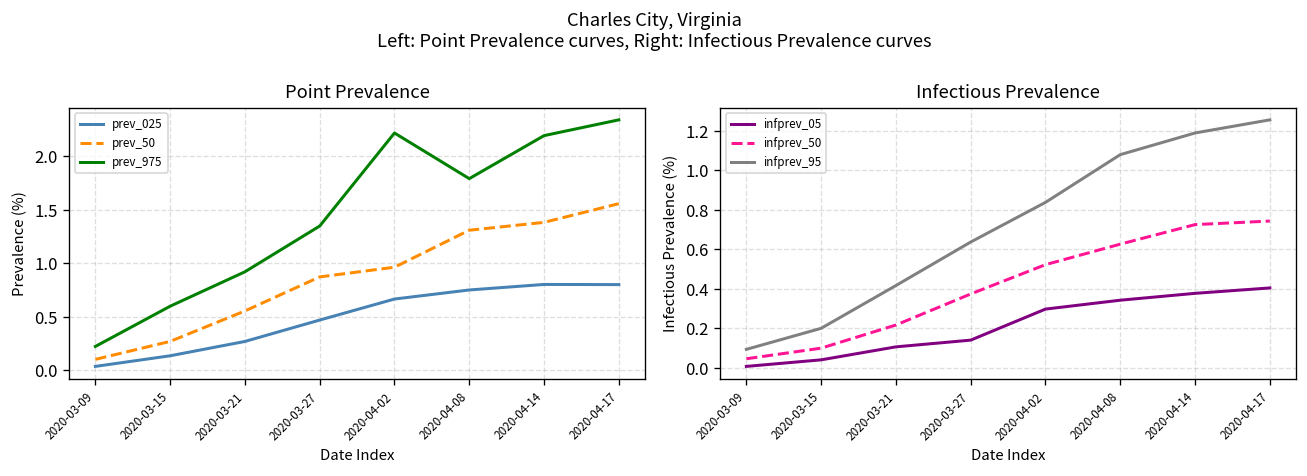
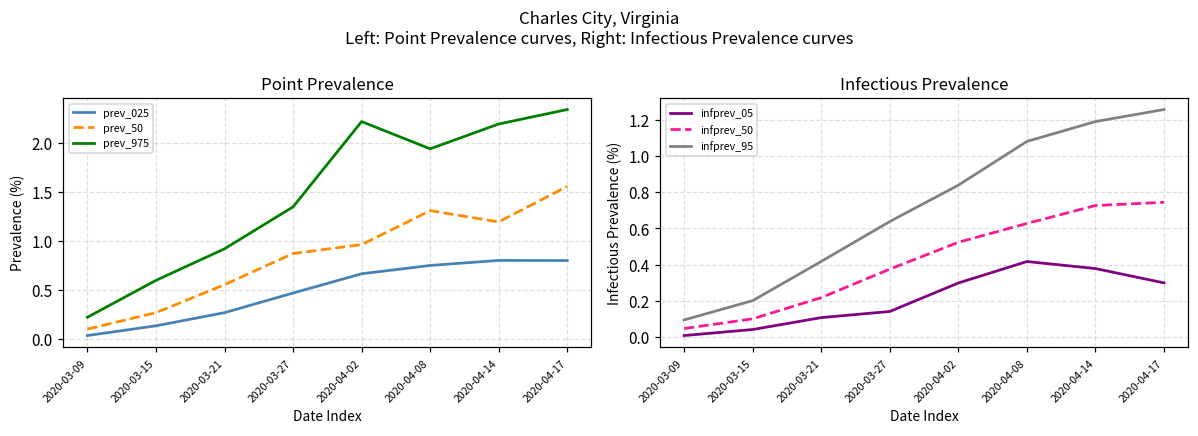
Point Prevalence, prev_975, 2020-04-08: 1.8 -> 1.9
Point Prevalence, prev_50, 2020-04-14: 1.4 -> 1.2
Infectious Prevalence, infprev_05, 2020-04-08: 0.34 -> 0.42
Infectious Prevalence, infprev_05, 2020-04-17: 0.41 -> 0.30
